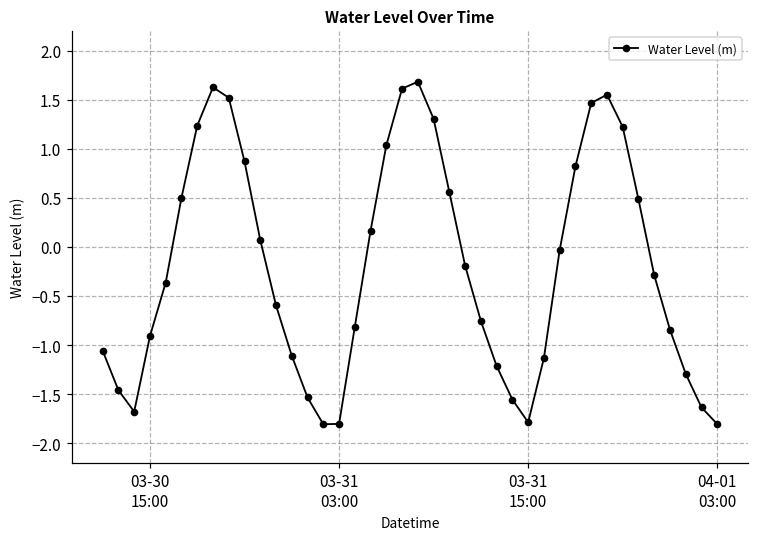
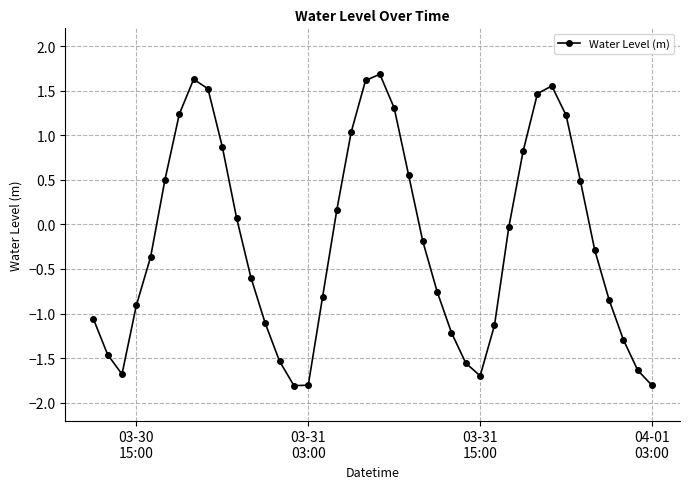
03-31 15:00: -1.8 -> -1.7
